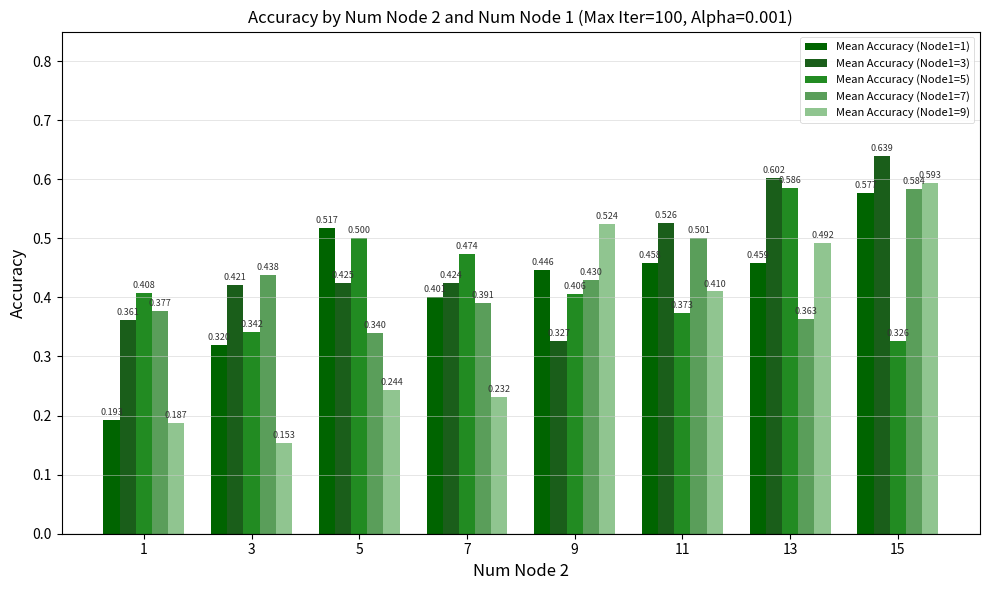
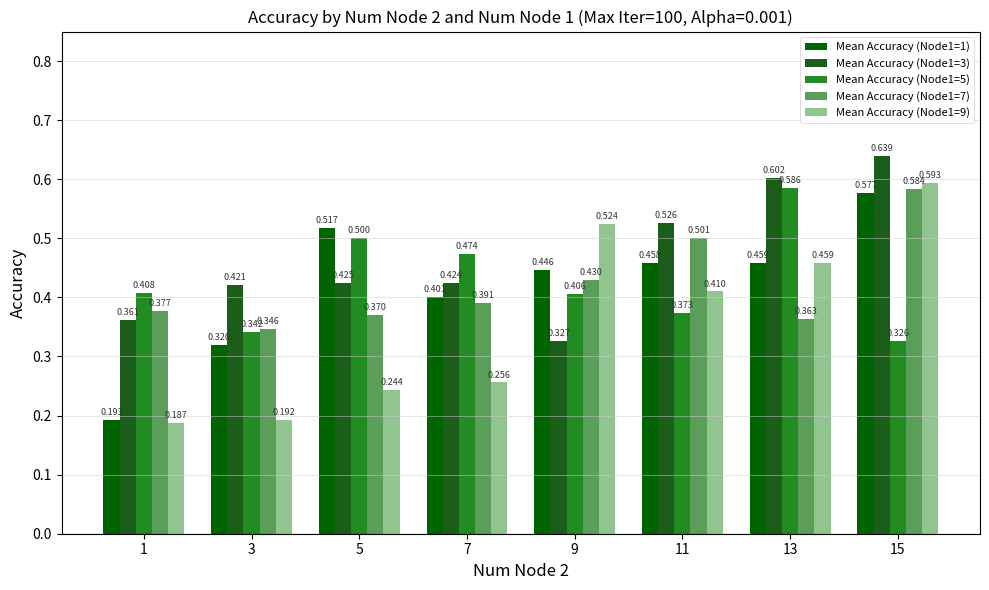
Mean Accuracy (Node1=7), 3: 0.438 -> 0.346
Mean Accuracy (Node1=9), 3: 0.153 -> 0.192
Mean Accuracy (Node1=7), 5: 0.340 -> 0.370
Mean Accuracy (Node1=9), 7: 0.232 -> 0.256
Mean Accuracy (Node1=9), 13: 0.492 -> 0.459
